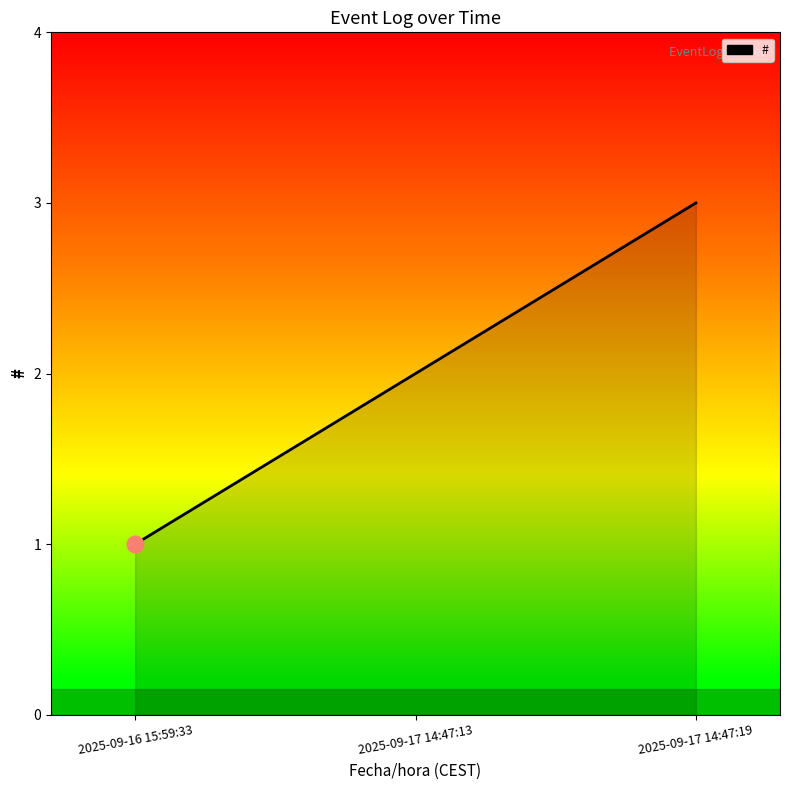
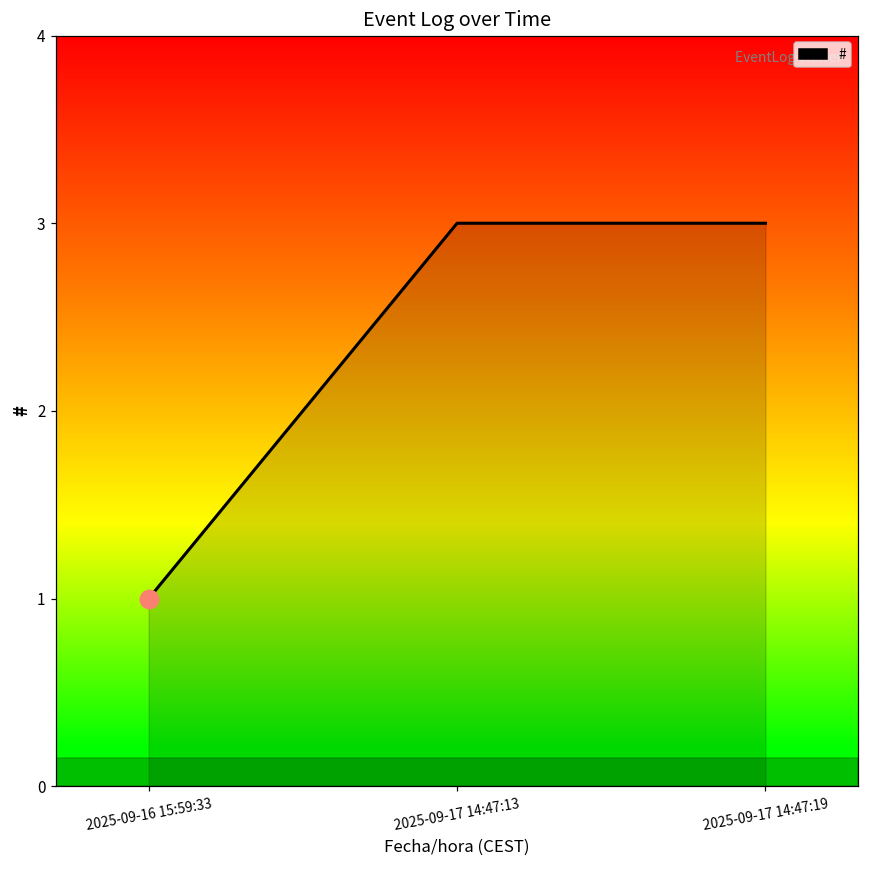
#, 2025-09-17 14:47:13: 2 -> 3
